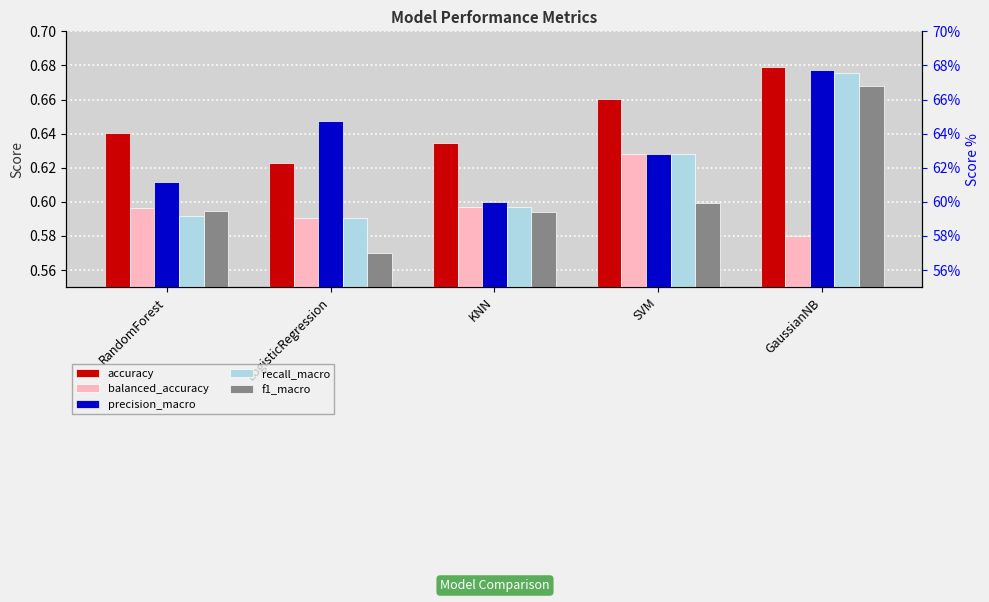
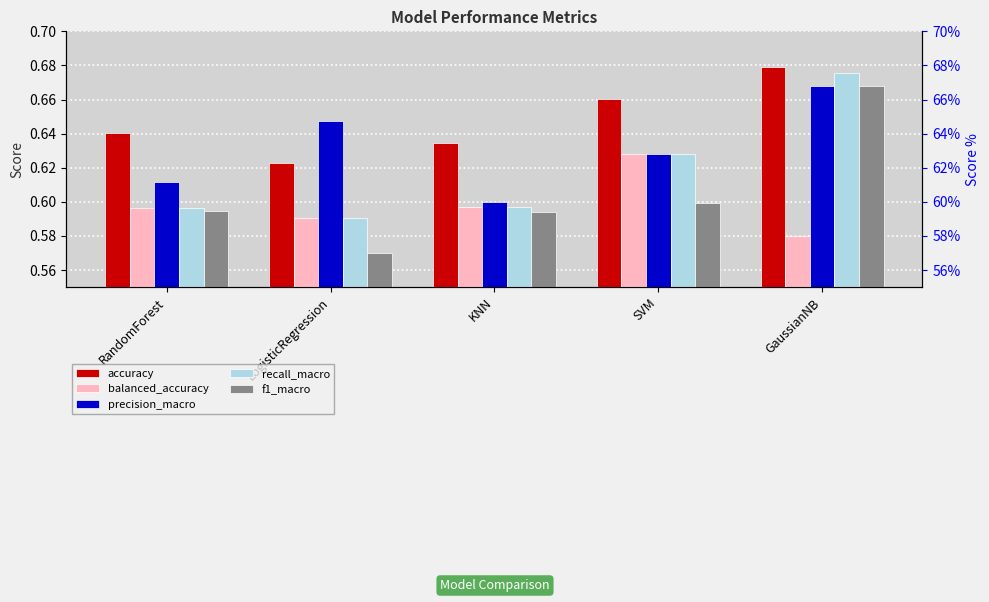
recall_macro, RandomForest: 0.592 -> 0.597
precision_macro, GaussianNB: 0.678 -> 0.668
